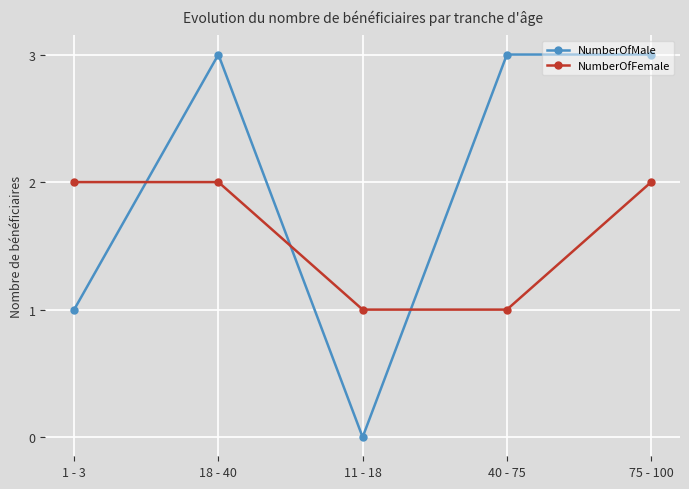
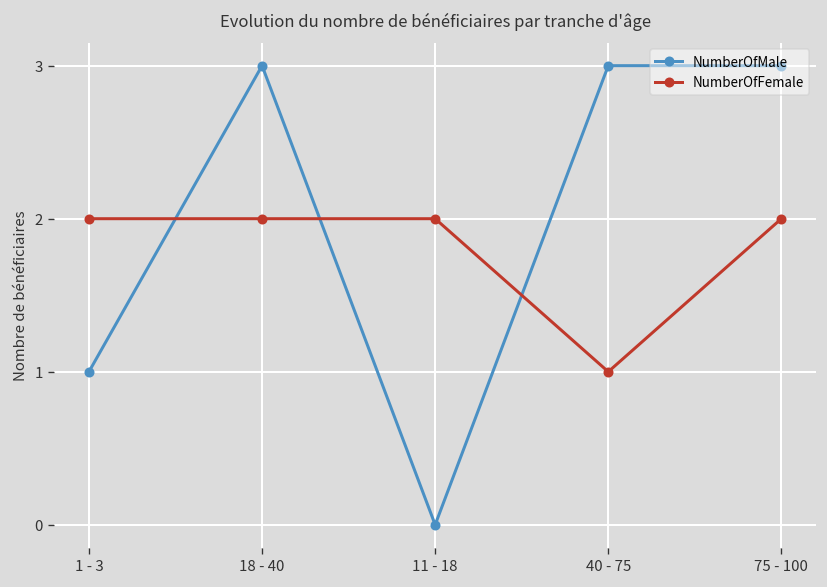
NumberOfFemale, 11 - 18: 1 -> 2
